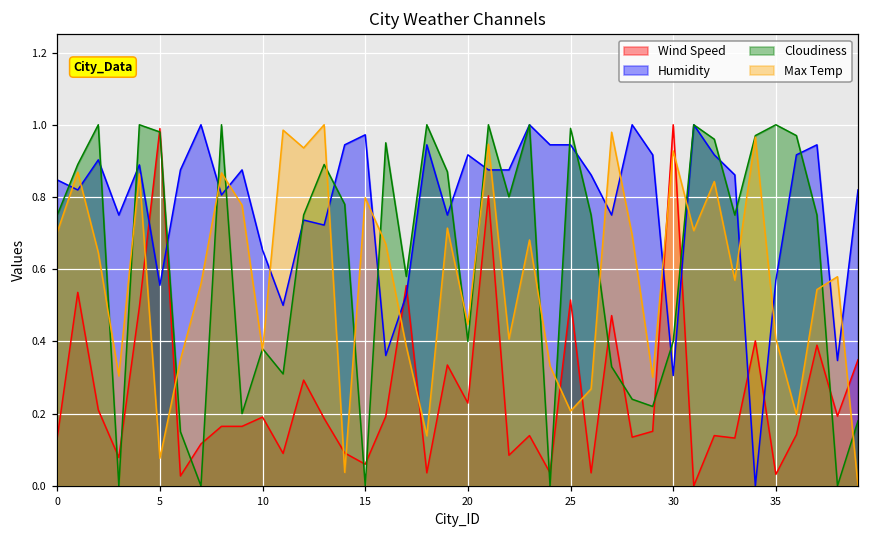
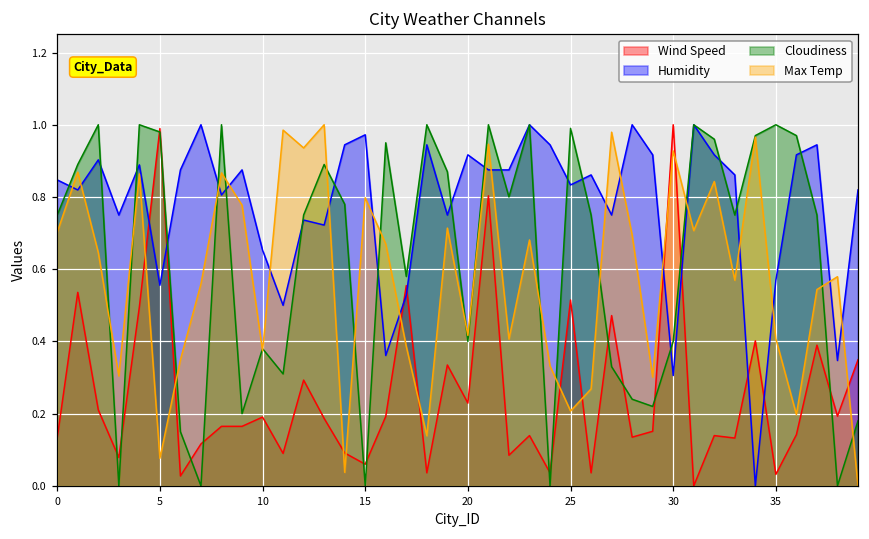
Max Temp, 20: 0.45 -> 0.42
Humidity, 25: 0.94 -> 0.83
